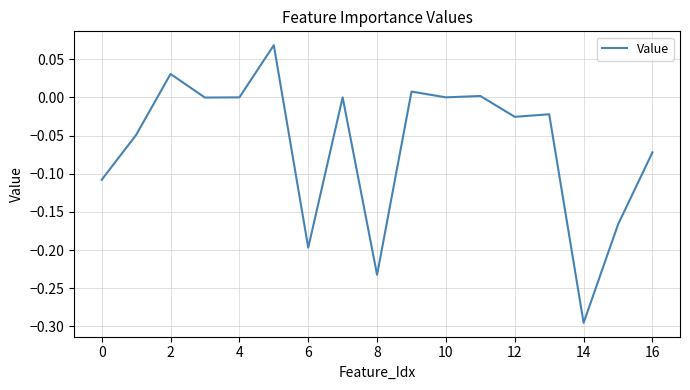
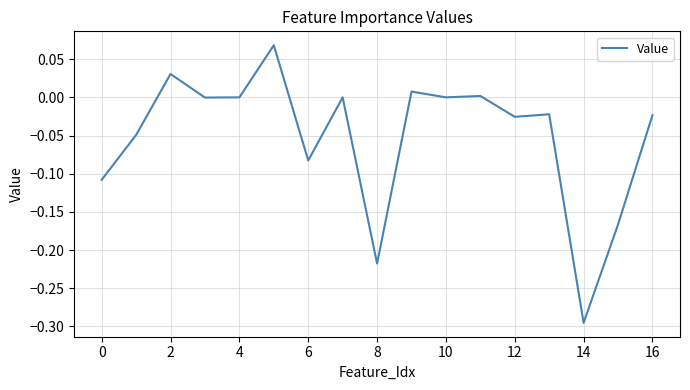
6: -0.20 -> -0.08
8: -0.23 -> -0.22
16: -0.07 -> -0.02
